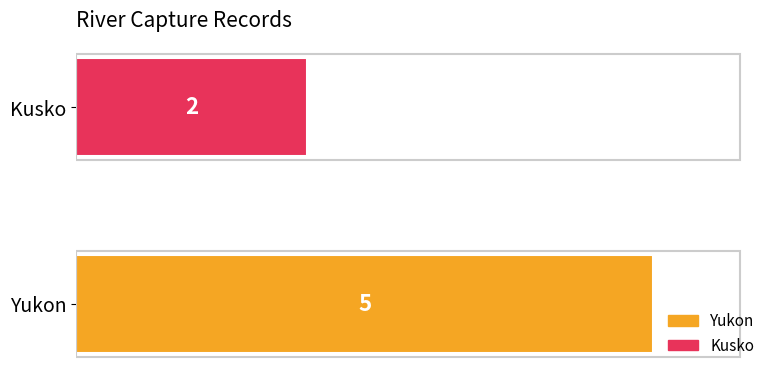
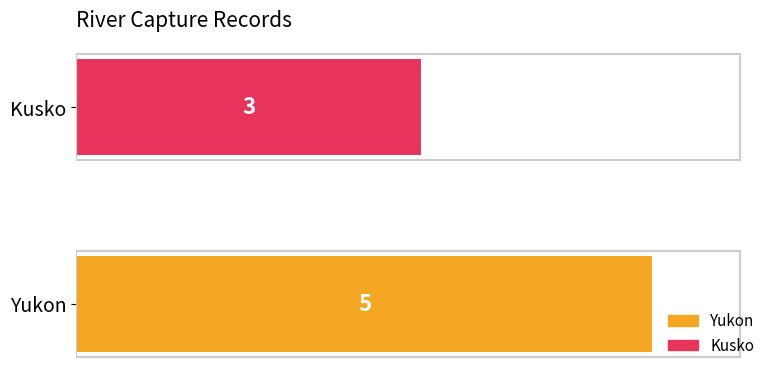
Kusko: 2 -> 3
